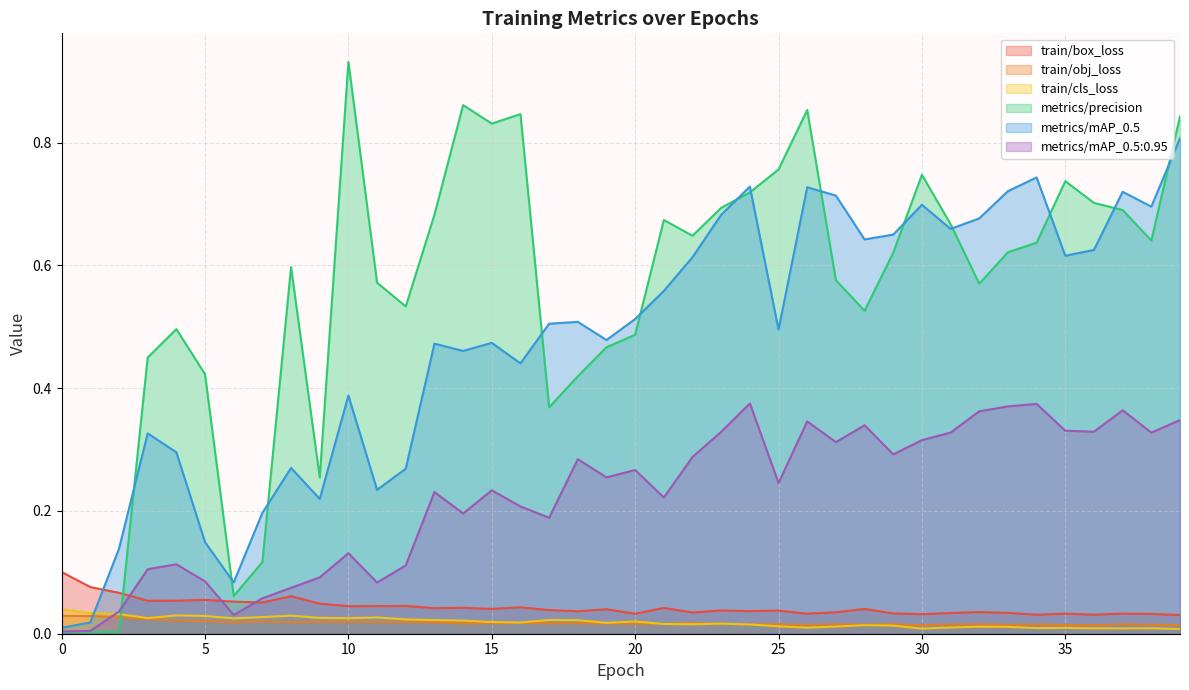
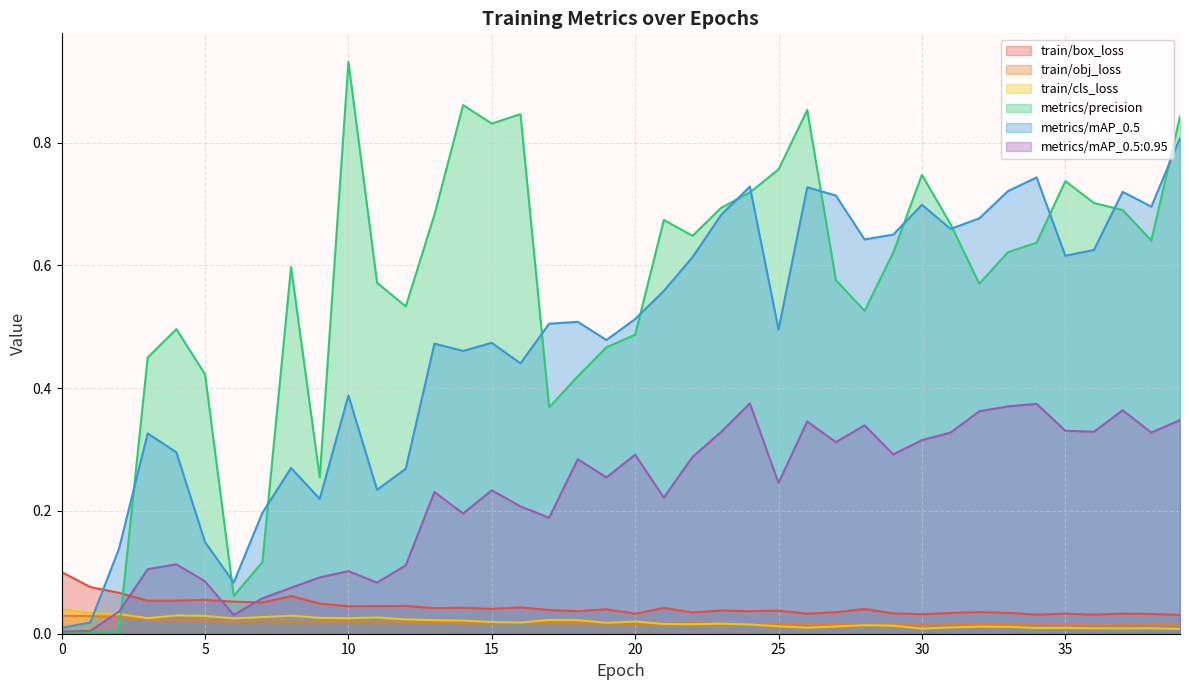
metrics/mAP_0.5:0.95, 10: 0.13 -> 0.10
metrics/mAP_0.5:0.95, 20: 0.27 -> 0.29
